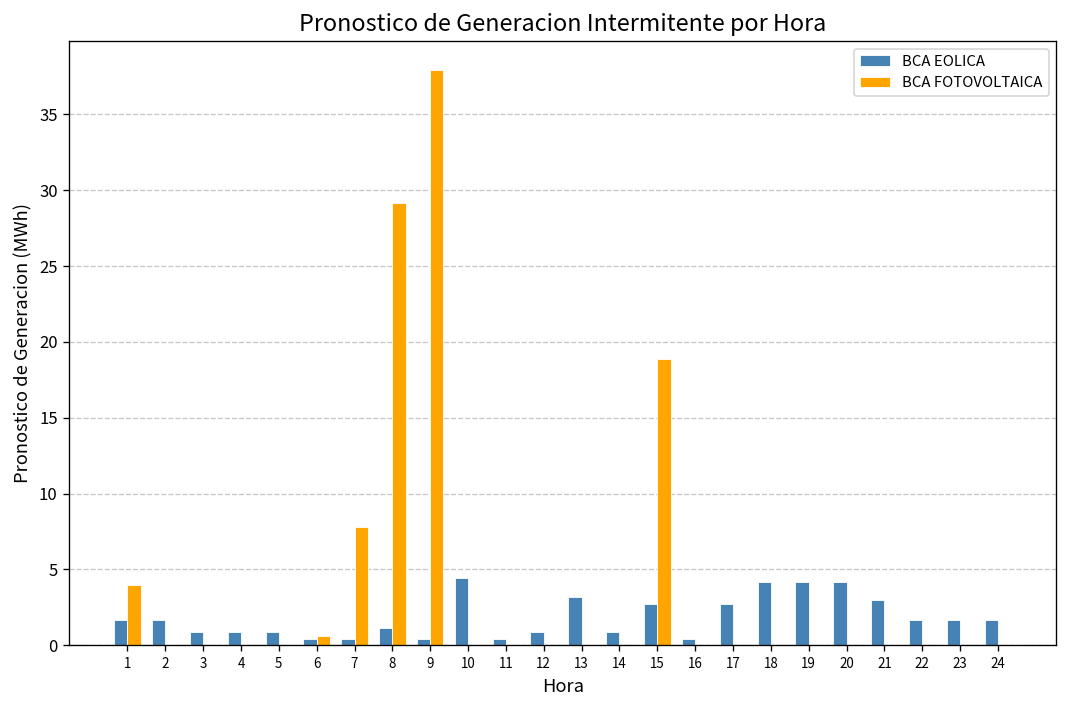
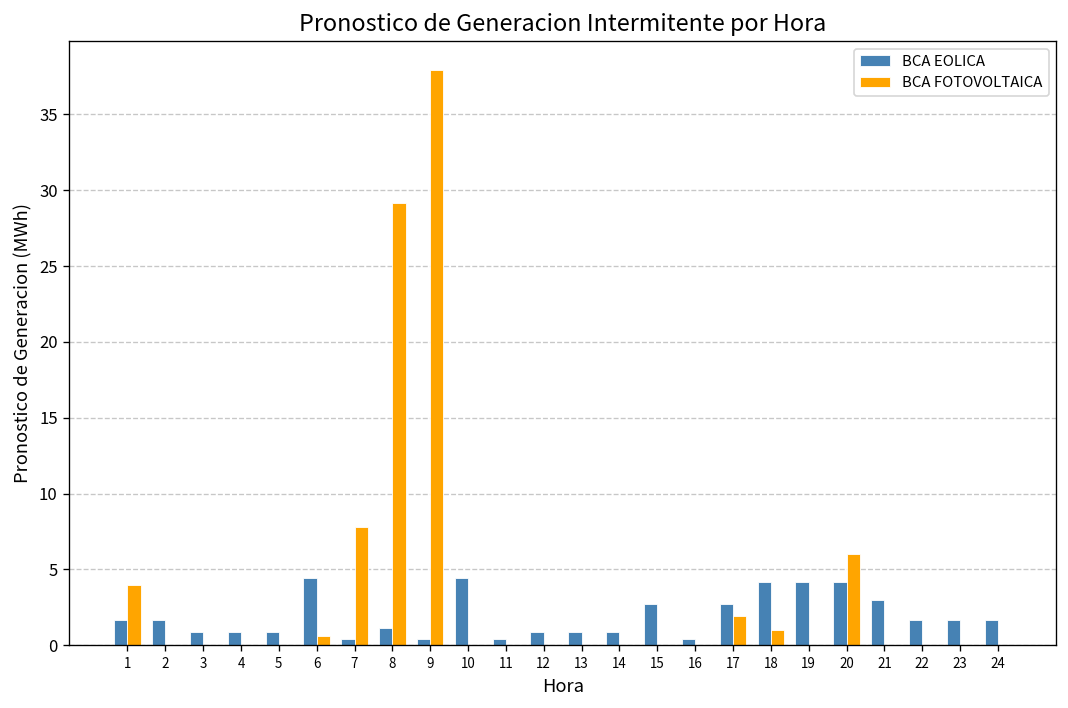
BCA EOLICA, 6: 0.4 -> 4.4
BCA EOLICA, 13: 3.2 -> 0.9
BCA FOTOVOLTAICA, 15: 18.9 -> 0.0
BCA FOTOVOLTAICA, 17: 0.0 -> 1.9
BCA FOTOVOLTAICA, 18: 0 -> 1
BCA FOTOVOLTAICA, 20: 0 -> 6
